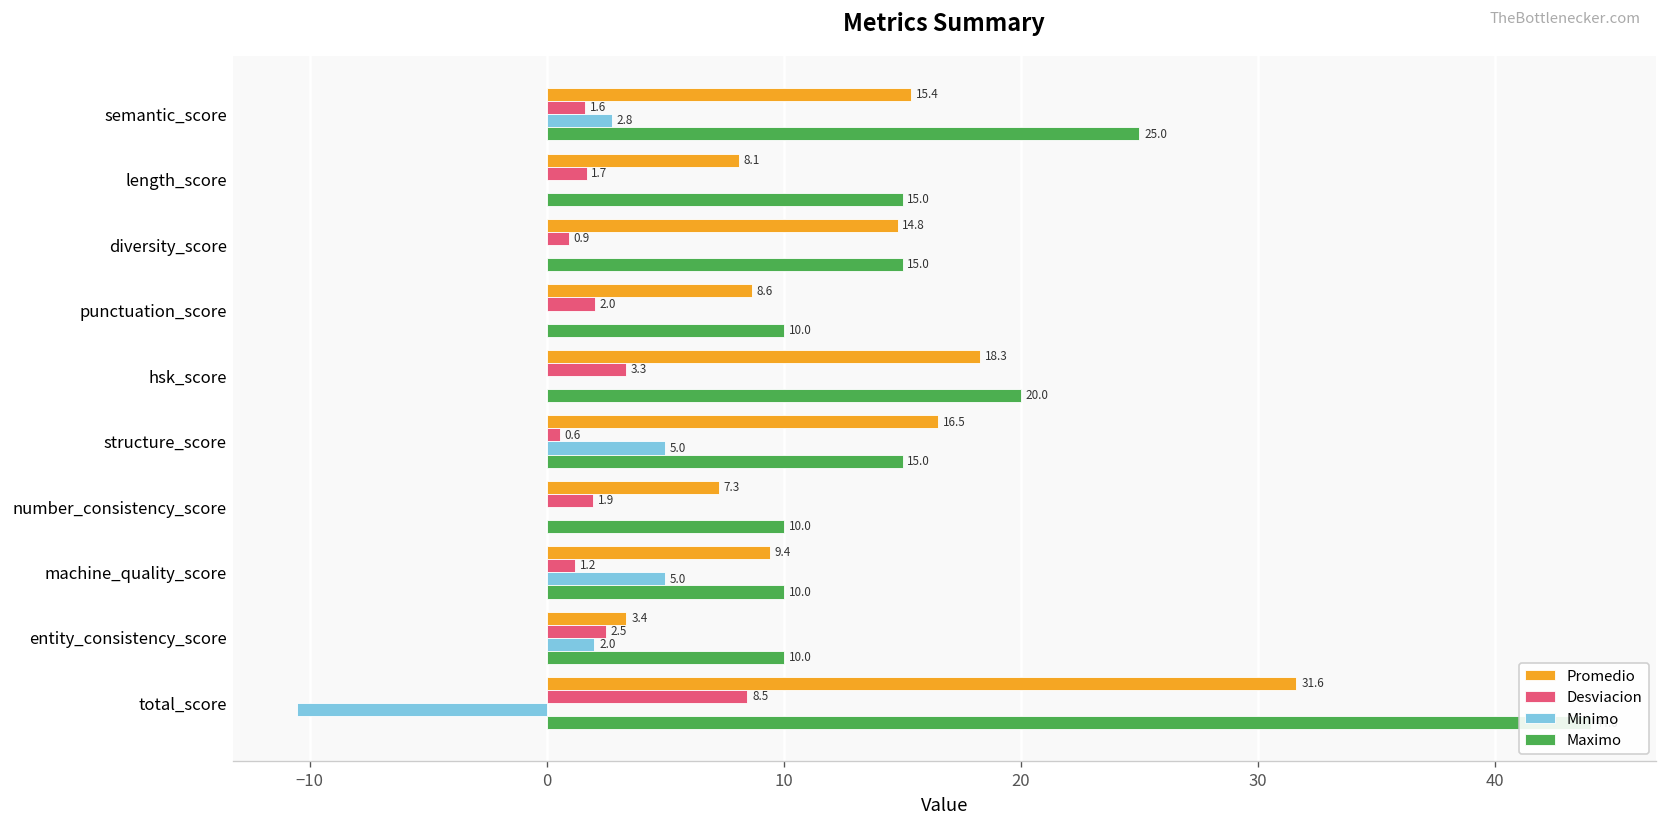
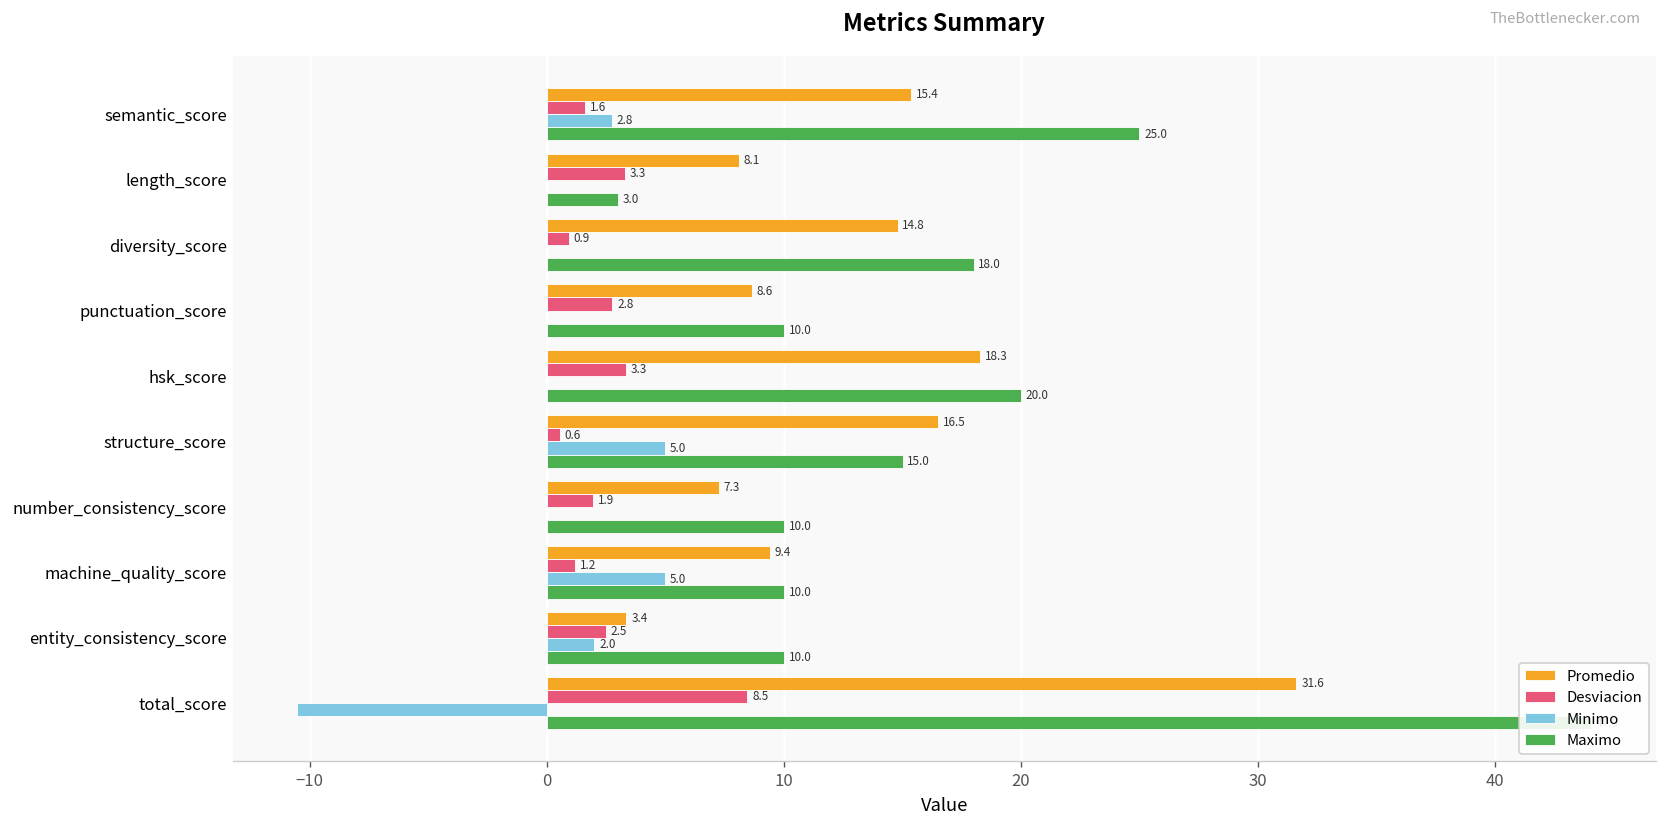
Desviacion, length_score: 1.7 -> 3.3
Maximo, length_score: 15.0 -> 3.0
Maximo, diversity_score: 15.0 -> 18.0
Desviacion, punctuation_score: 2.0 -> 2.8
